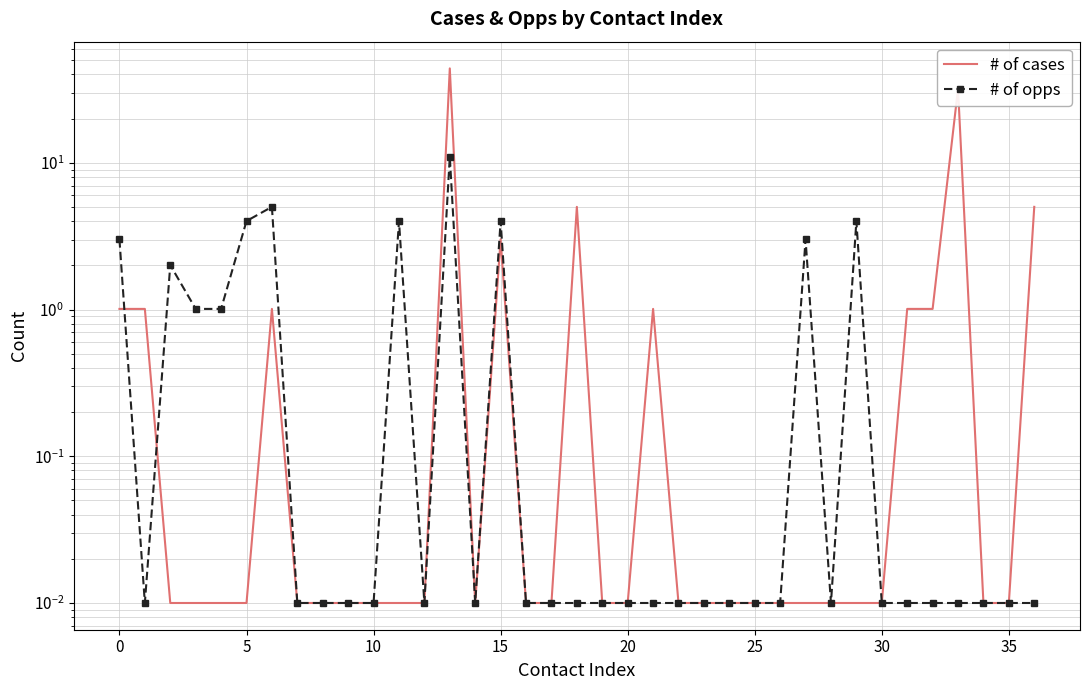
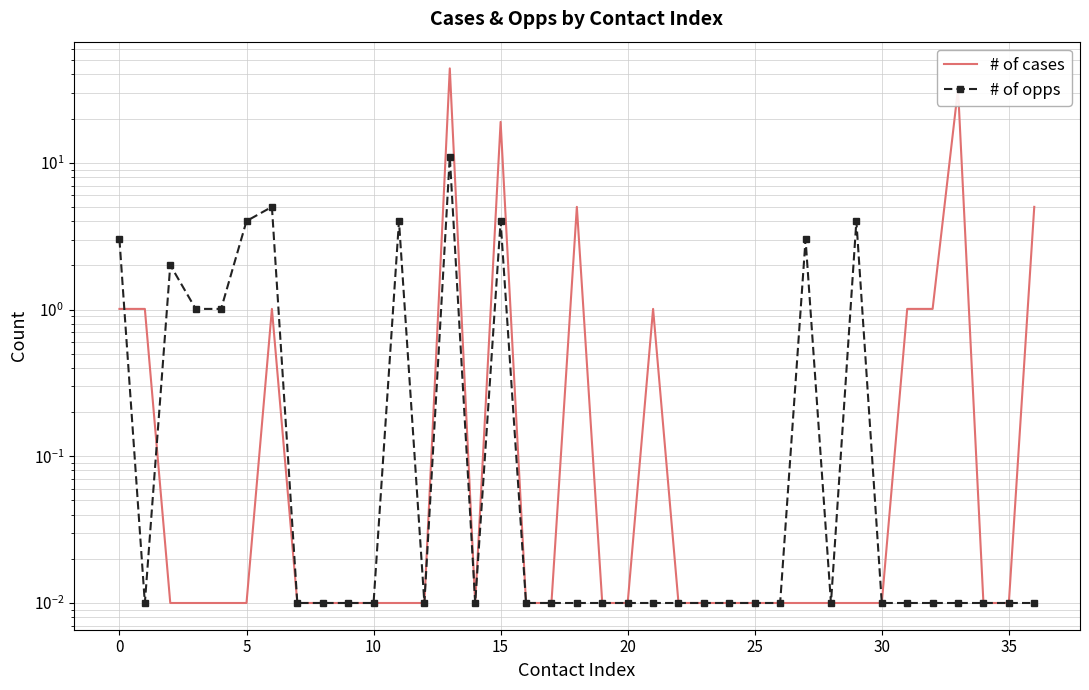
# of cases, 15: 3.0 -> 19
